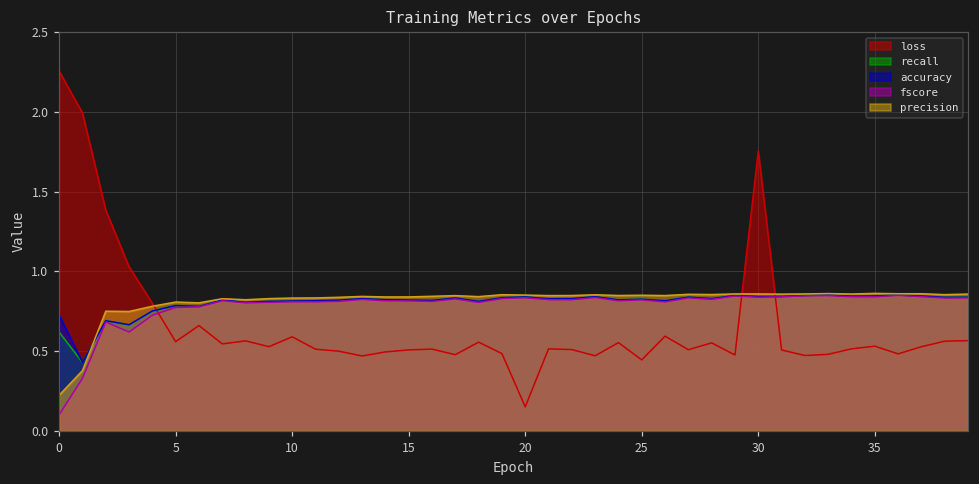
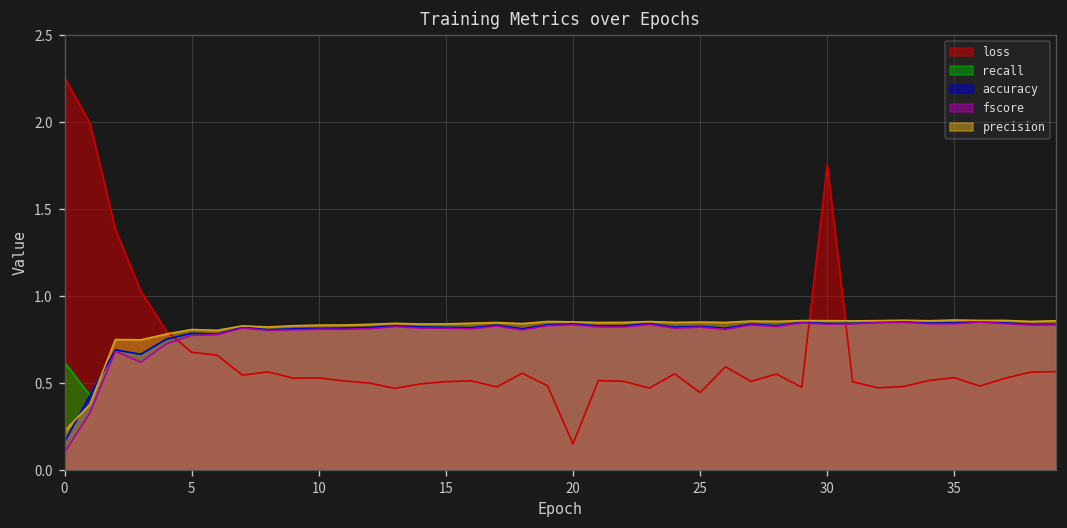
accuracy, 0: 0.73 -> 0.16
loss, 5: 0.56 -> 0.68
loss, 10: 0.59 -> 0.53
